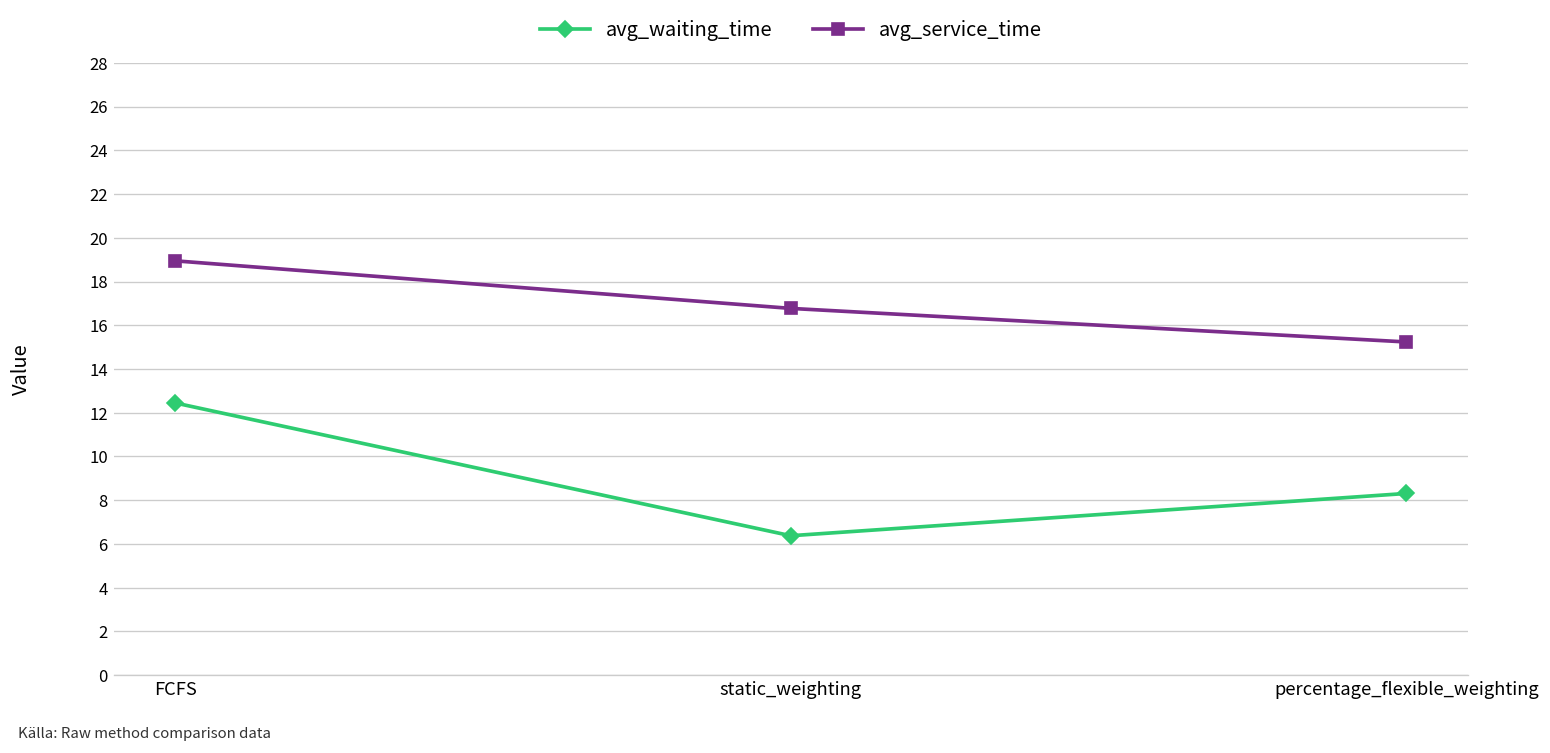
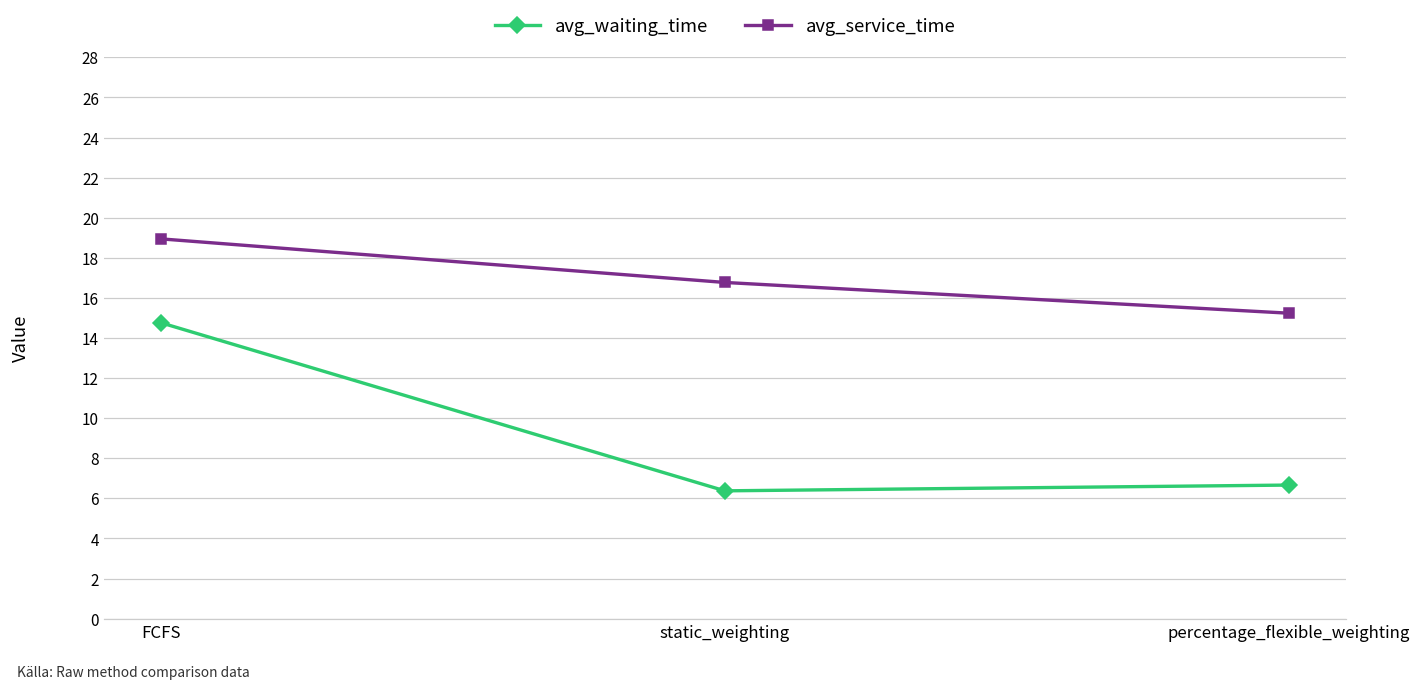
avg_waiting_time, FCFS: 12.4 -> 14.8
avg_waiting_time, percentage_flexible_weighting: 8.3 -> 6.7
